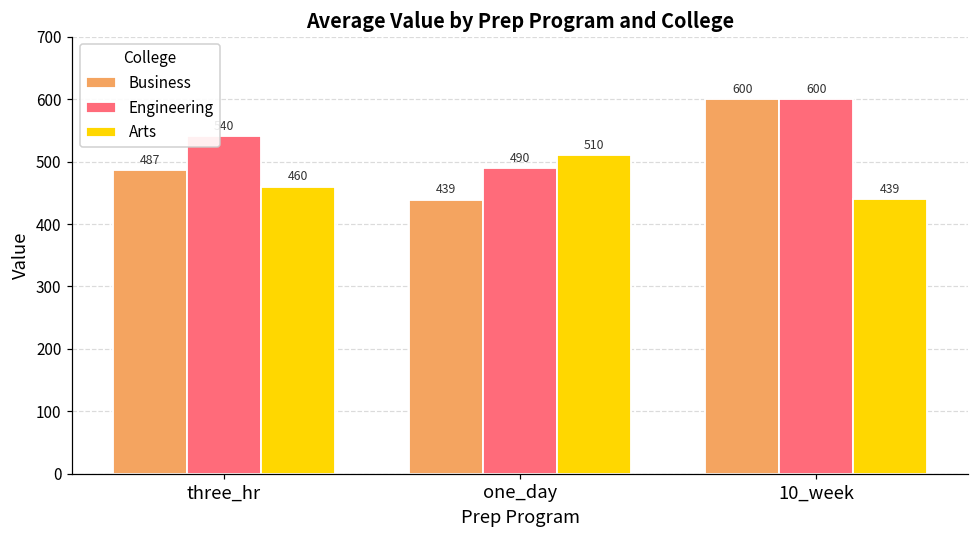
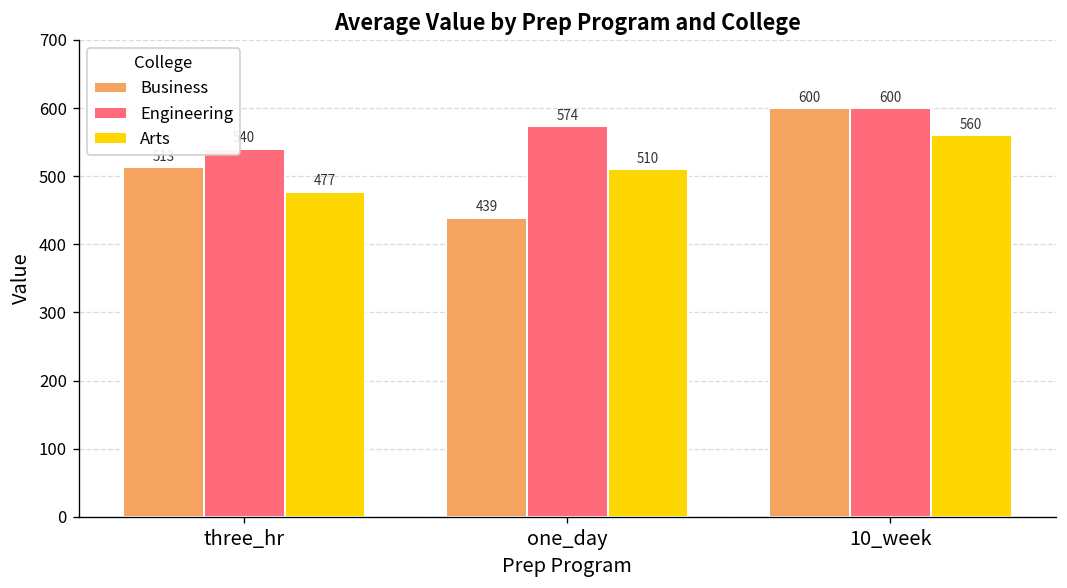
Business, three_hr: 490 -> 510
Arts, three_hr: 460 -> 477
Engineering, one_day: 490 -> 574
Arts, 10_week: 439 -> 560
